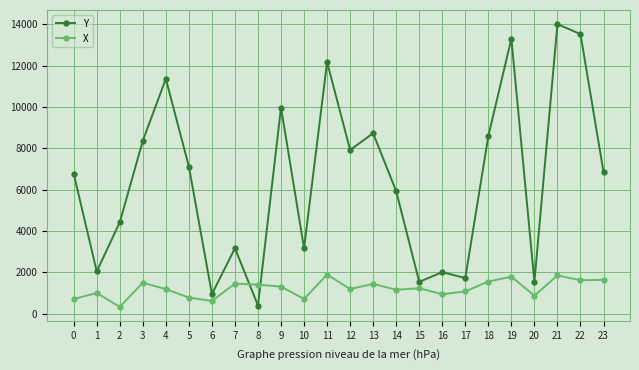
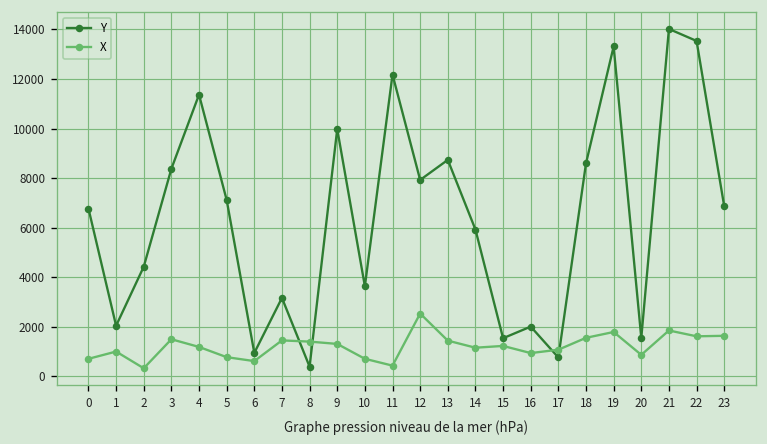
Y, 10: 3200 -> 3600
X, 11: 1900 -> 400
X, 12: 1200 -> 2500
Y, 17: 1700 -> 800
